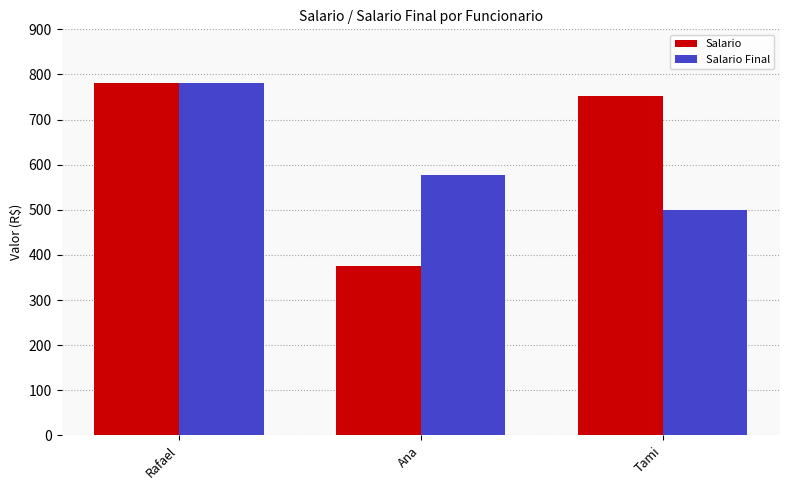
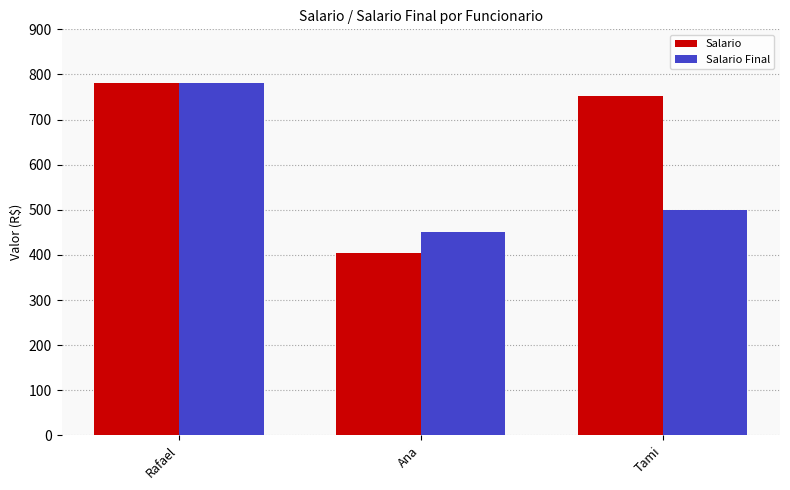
Salario, Ana: 380 -> 410
Salario Final, Ana: 580 -> 450
